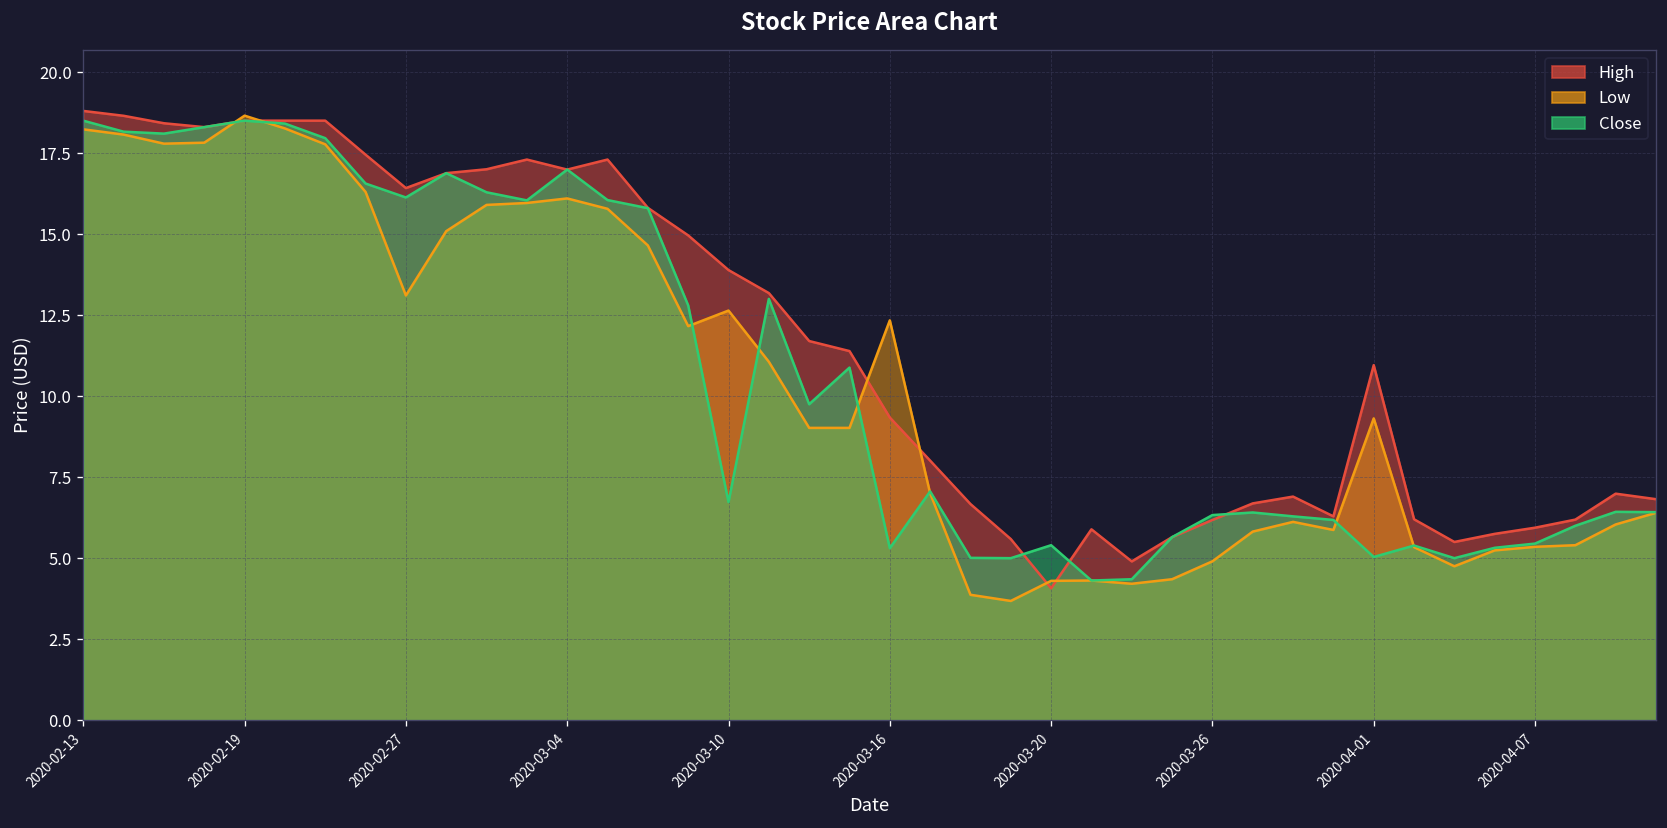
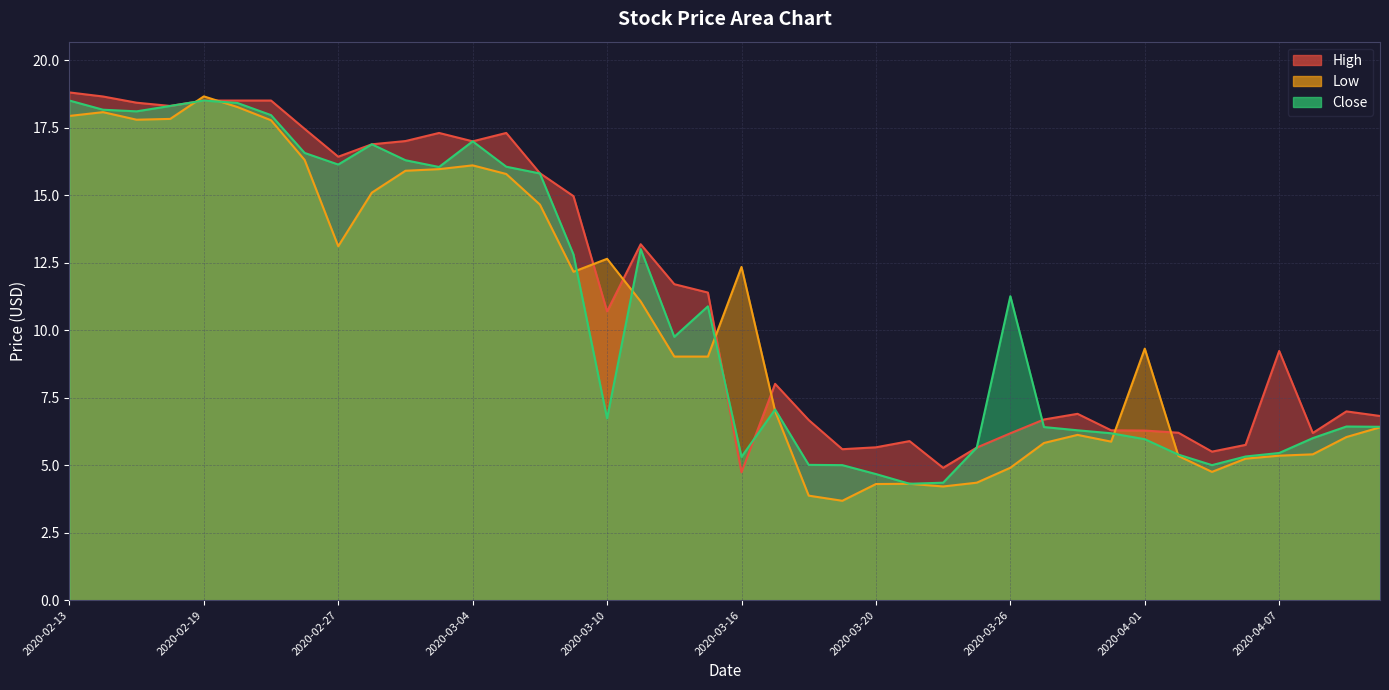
Low, 2020-02-13: 18.2 -> 17.9
High, 2020-03-10: 13.9 -> 10.7
High, 2020-03-16: 9.3 -> 4.7
High, 2020-03-20: 4.1 -> 5.7
Close, 2020-03-20: 5.4 -> 4.7
Close, 2020-03-26: 6.3 -> 11.3
High, 2020-04-01: 11.0 -> 6.3
Close, 2020-04-01: 5.0 -> 6.0
High, 2020-04-07: 5.9 -> 9.2
